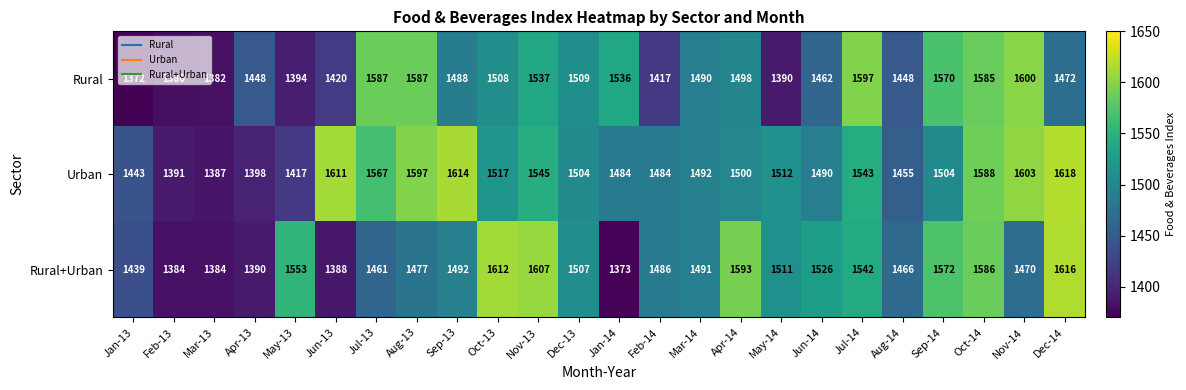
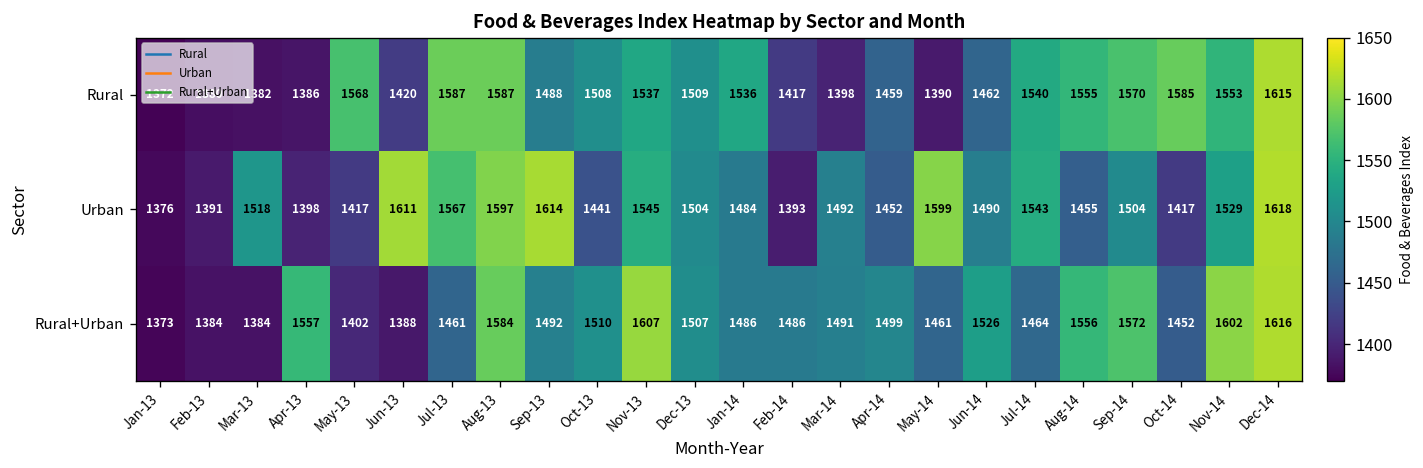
Rural, Apr-13: 1448 -> 1386
Rural, May-13: 1394 -> 1568
Rural, Mar-14: 1490 -> 1398
Rural, Apr-14: 1498 -> 1459
Rural, Jul-14: 1597 -> 1540
Rural, Aug-14: 1448 -> 1555
Rural, Nov-14: 1600 -> 1553
Rural, Dec-14: 1472 -> 1615
Urban, Jan-13: 1443 -> 1376
Urban, Mar-13: 1387 -> 1518
Urban, Oct-13: 1517 -> 1441
Urban, Feb-14: 1484 -> 1393
Urban, Apr-14: 1500 -> 1452
Urban, May-14: 1512 -> 1599
Urban, Oct-14: 1588 -> 1417
Urban, Nov-14: 1603 -> 1529
Rural+Urban, Jan-13: 1439 -> 1373
Rural+Urban, Apr-13: 1390 -> 1557
Rural+Urban, May-13: 1553 -> 1402
Rural+Urban, Aug-13: 1477 -> 1584
Rural+Urban, Oct-13: 1612 -> 1510
Rural+Urban, Jan-14: 1373 -> 1486
Rural+Urban, Apr-14: 1593 -> 1499
Rural+Urban, May-14: 1511 -> 1461
Rural+Urban, Jul-14: 1542 -> 1464
Rural+Urban, Aug-14: 1466 -> 1556
Rural+Urban, Oct-14: 1586 -> 1452
Rural+Urban, Nov-14: 1470 -> 1602
